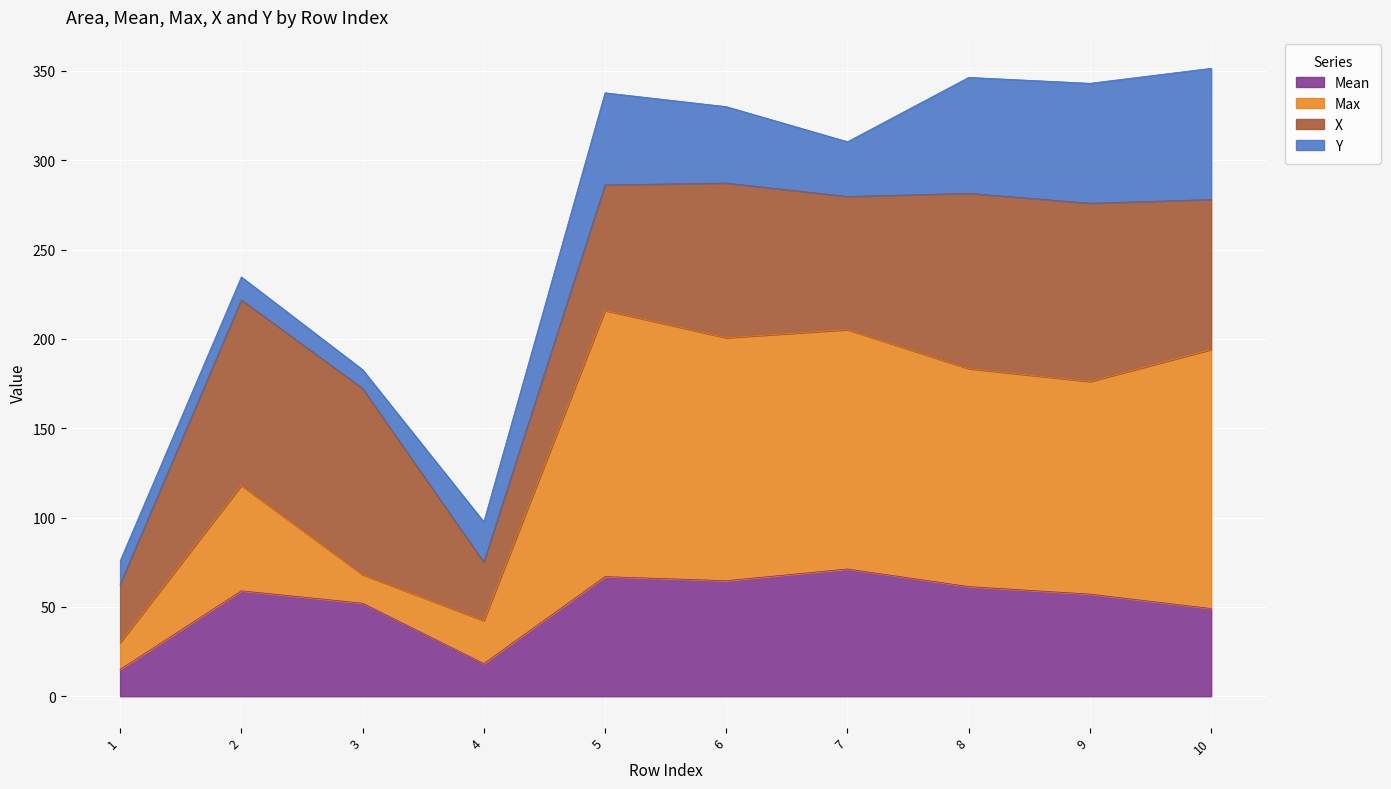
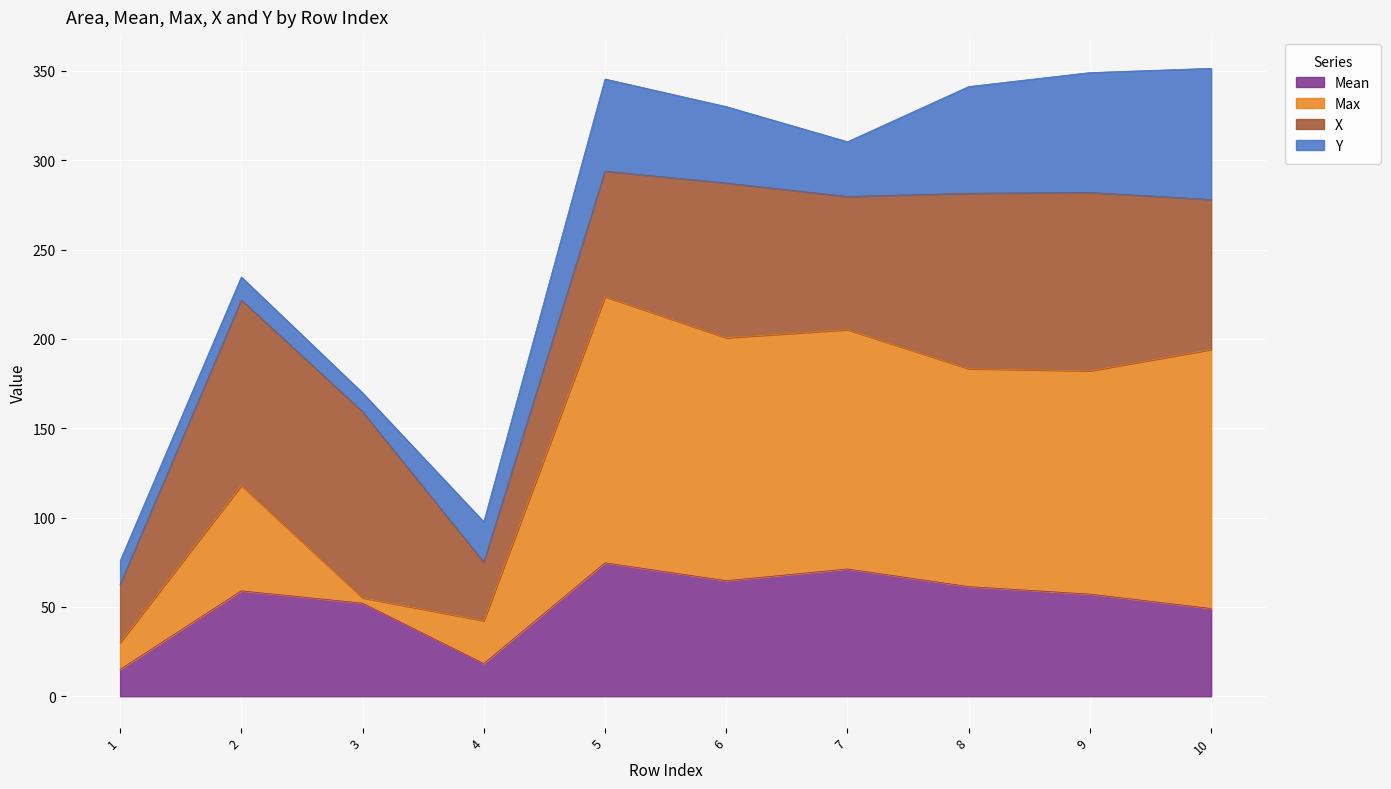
Max, 3: 16 -> 3
Mean, 5: 67 -> 75
Y, 8: 65 -> 60
Max, 9: 119 -> 125
